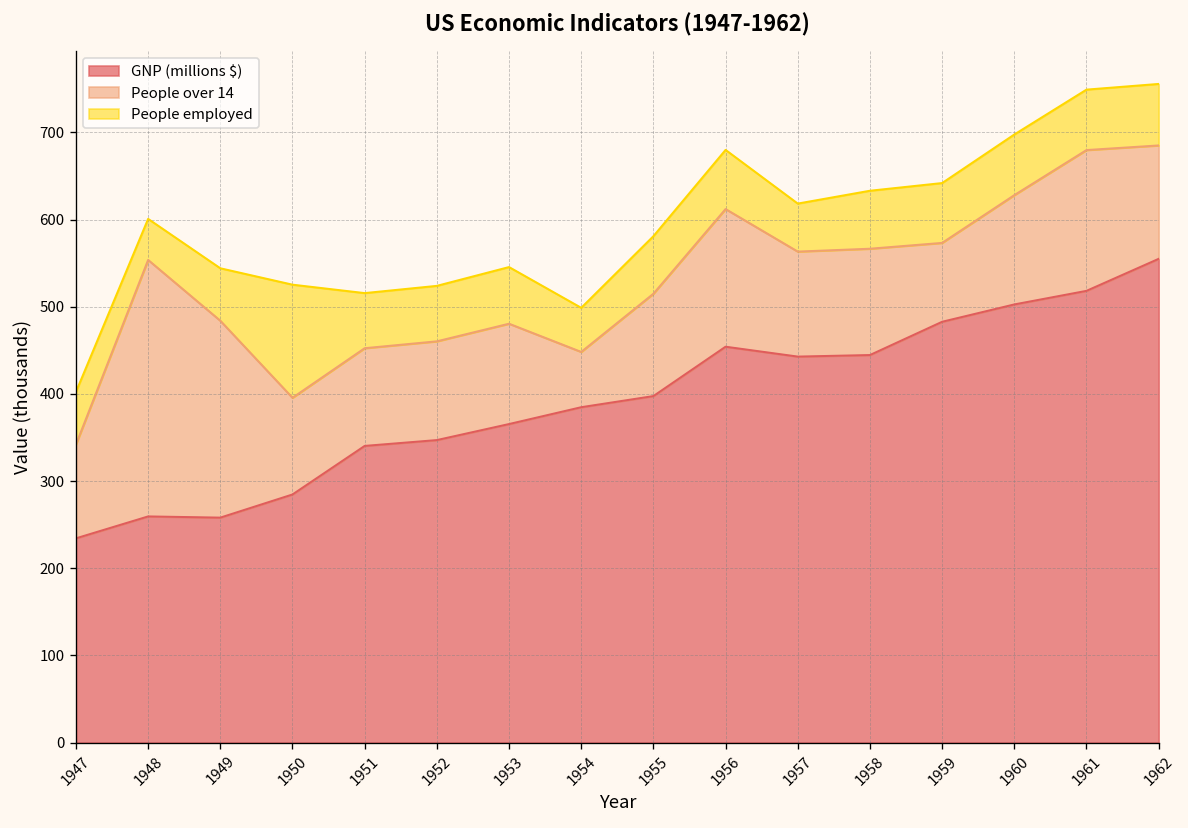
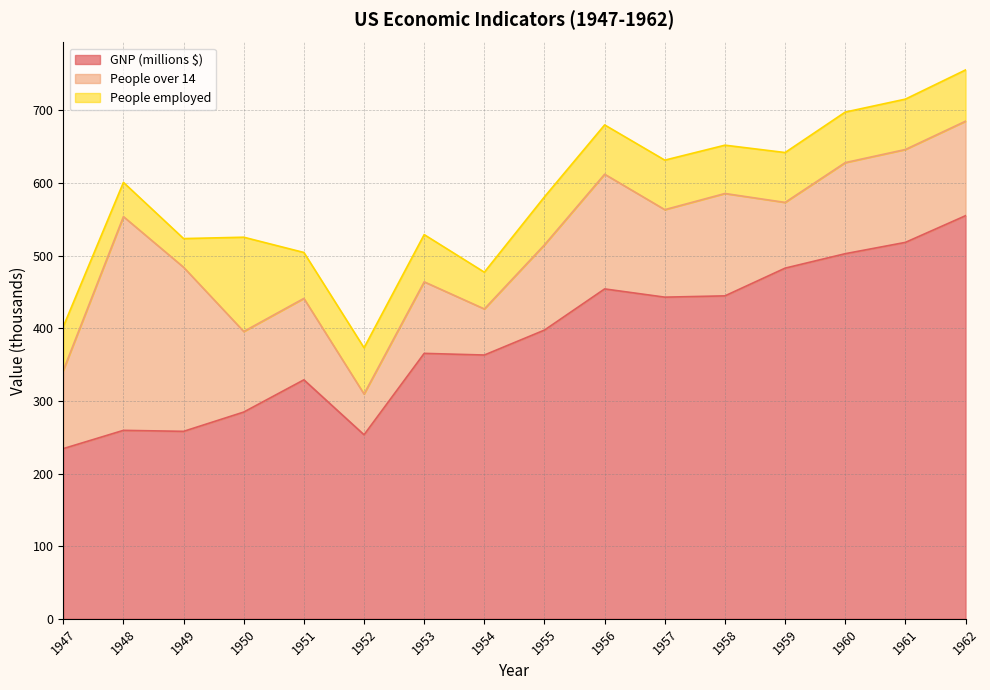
People employed, 1949: 60 -> 40
GNP (millions $), 1951: 340 -> 330
GNP (millions $), 1952: 350 -> 250
People over 14, 1952: 110 -> 60
People over 14, 1953: 120 -> 100
GNP (millions $), 1954: 380 -> 360
People employed, 1957: 60 -> 70
People over 14, 1958: 120 -> 140
People over 14, 1961: 160 -> 130
